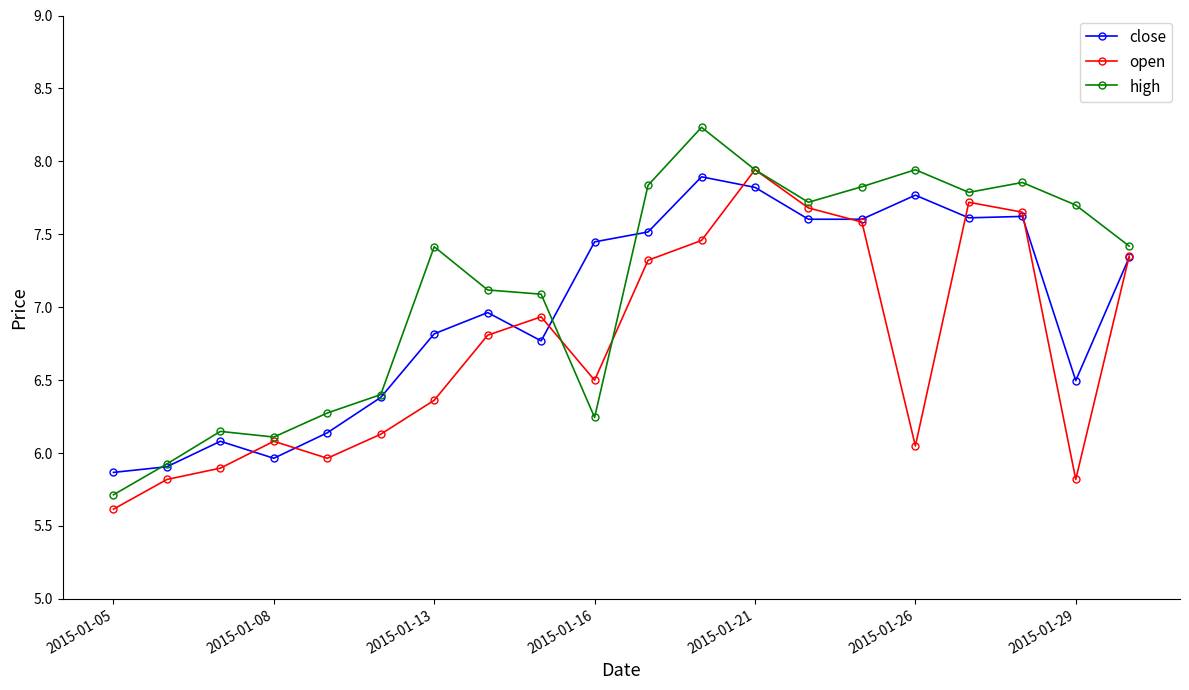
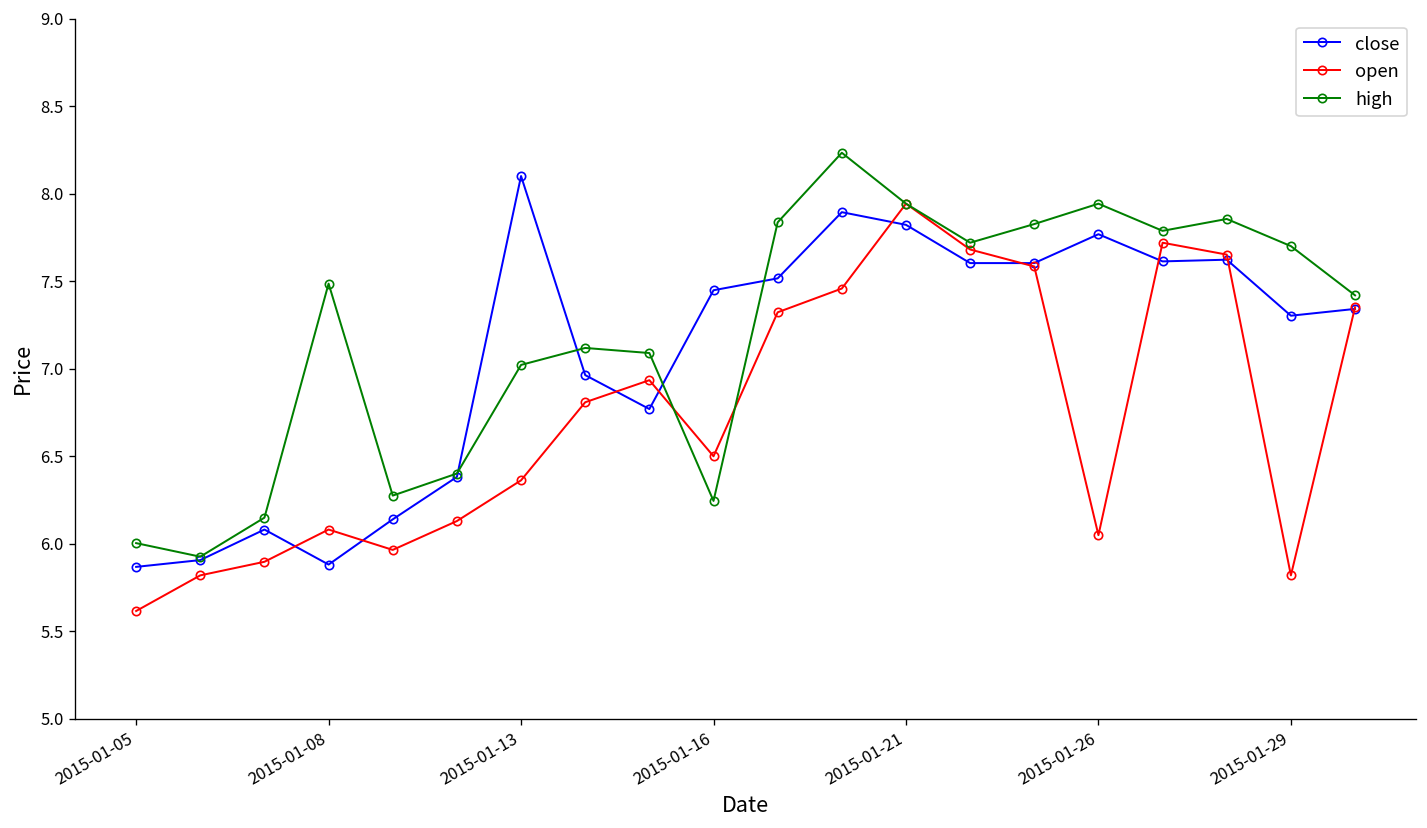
high, 2015-01-05: 5.71 -> 6.00
close, 2015-01-08: 5.96 -> 5.88
high, 2015-01-08: 6.11 -> 7.49
close, 2015-01-13: 6.82 -> 8.10
high, 2015-01-13: 7.41 -> 7.02
close, 2015-01-29: 6.50 -> 7.30
